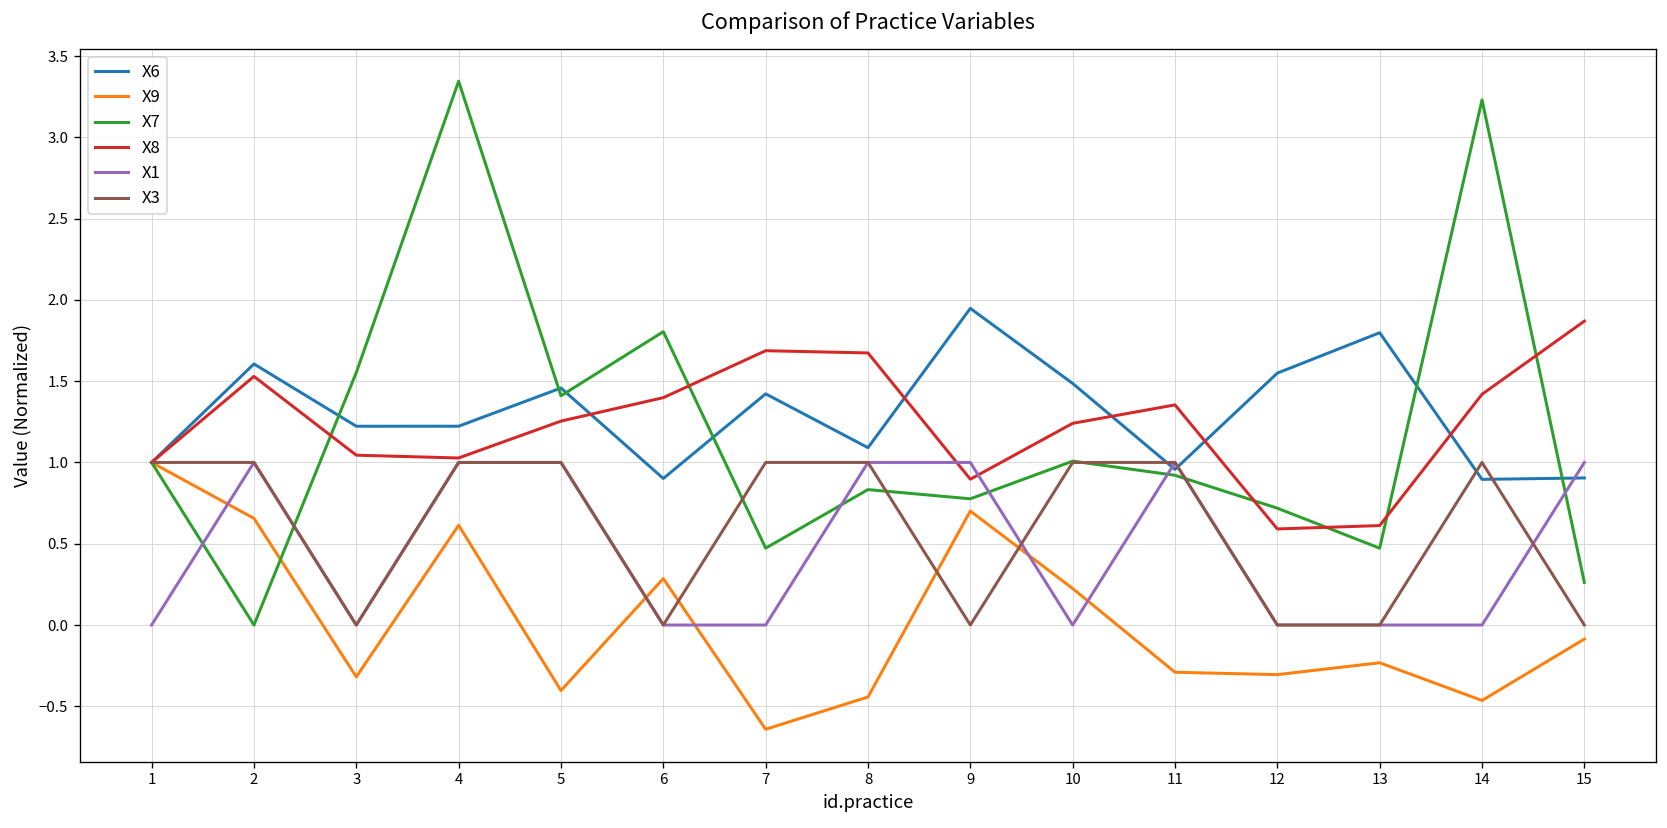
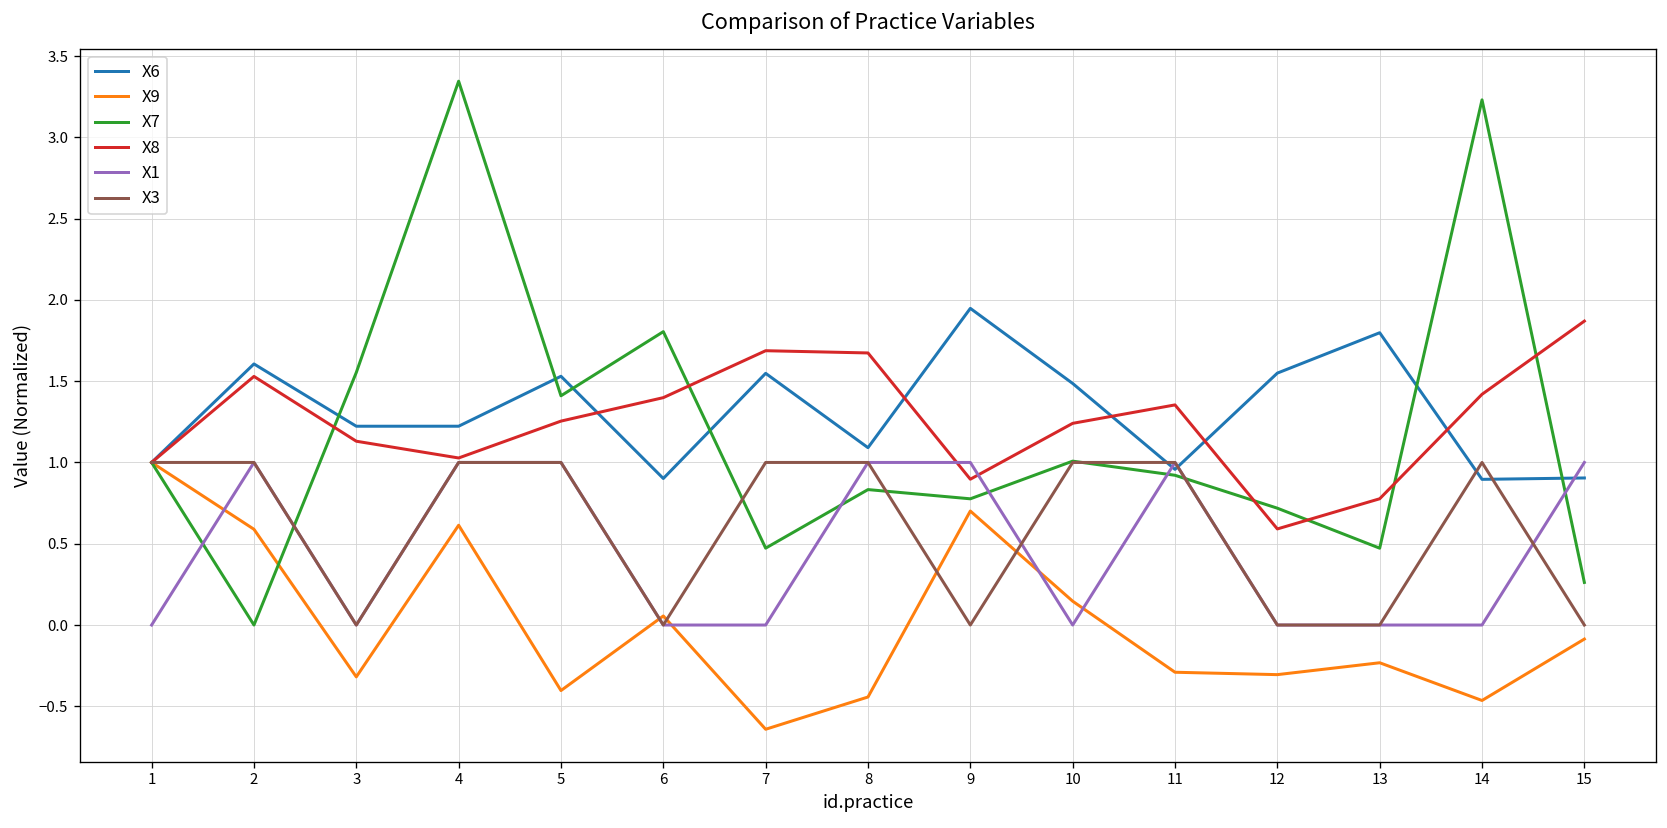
X9, 2: 0.66 -> 0.59
X8, 3: 1.04 -> 1.13
X6, 5: 1.46 -> 1.53
X9, 6: 0.29 -> 0.06
X6, 7: 1.42 -> 1.55
X9, 10: 0.22 -> 0.15
X8, 13: 0.61 -> 0.78
